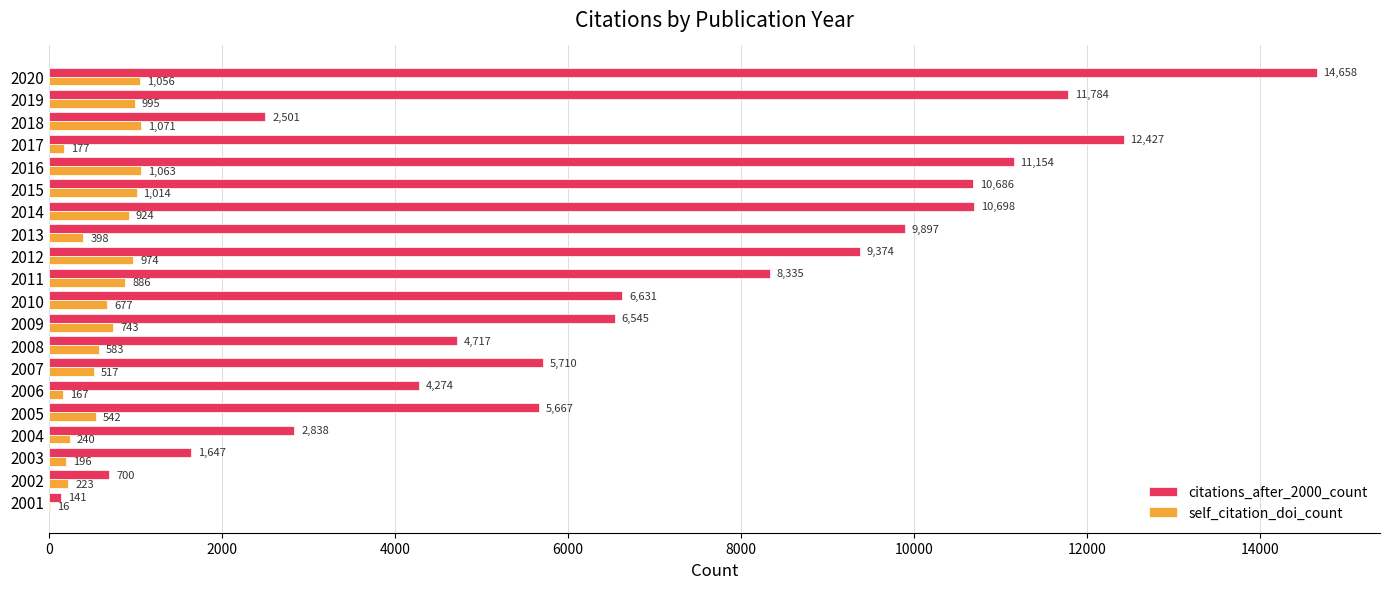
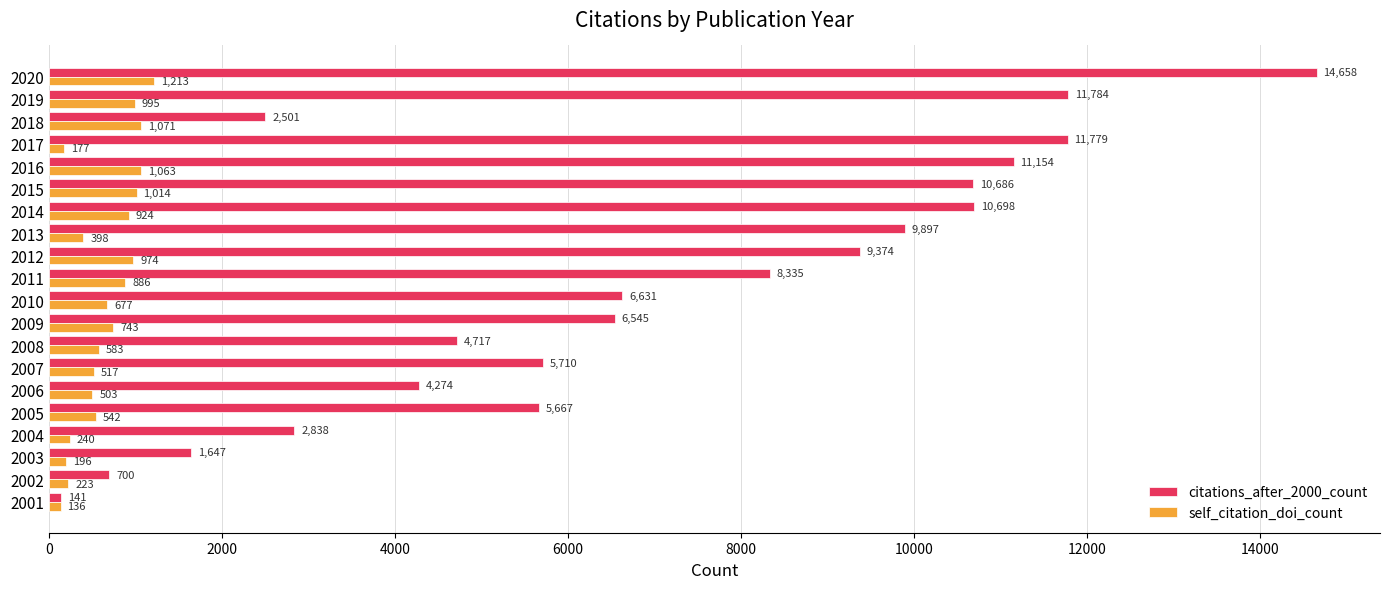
self_citation_doi_count, 2020: 1,056 -> 1,213
citations_after_2000_count, 2017: 12,427 -> 11,779
self_citation_doi_count, 2006: 167 -> 503
self_citation_doi_count, 2001: 16 -> 136
